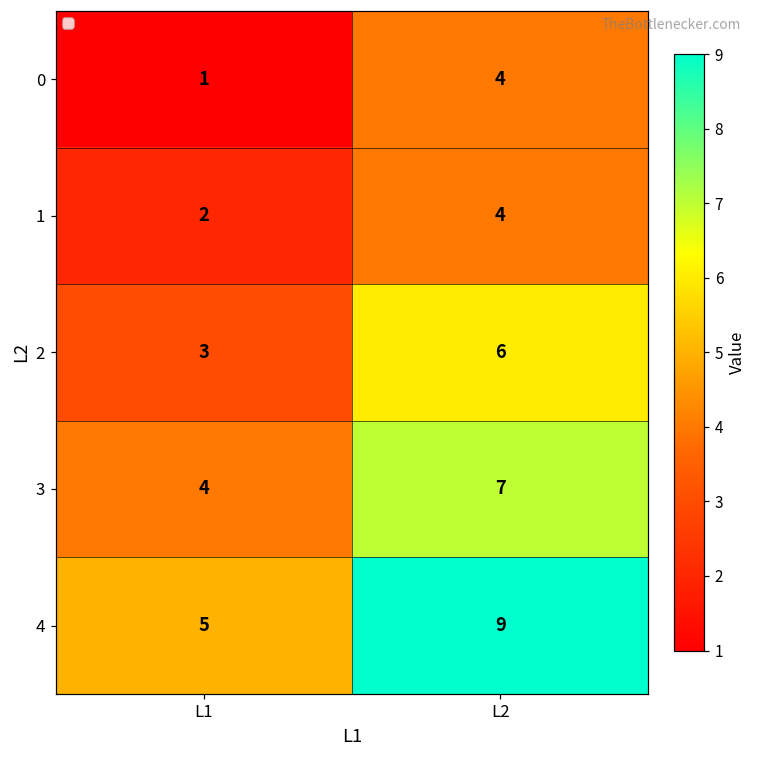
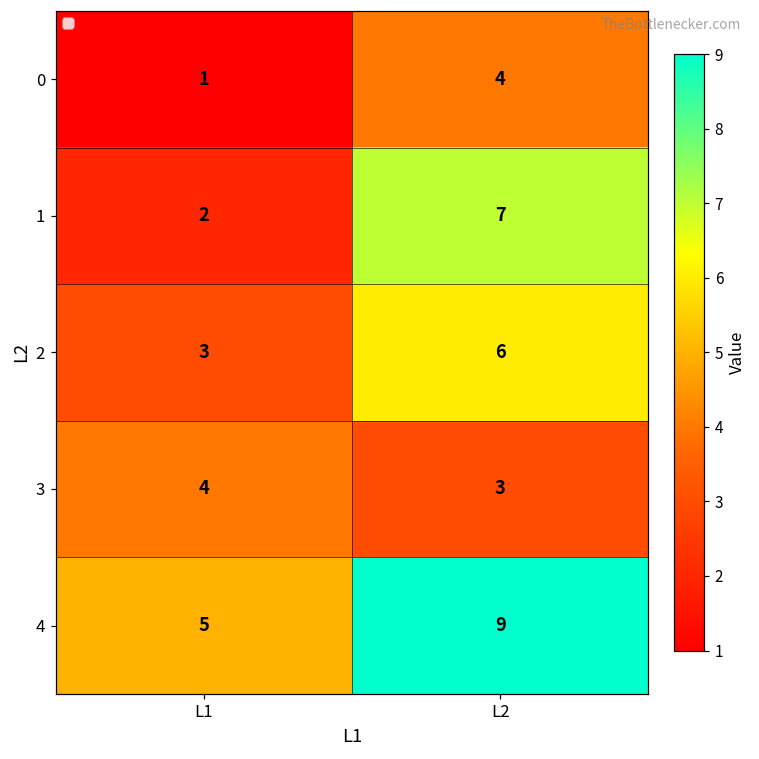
1, L2: 4 -> 7
3, L2: 7 -> 3
